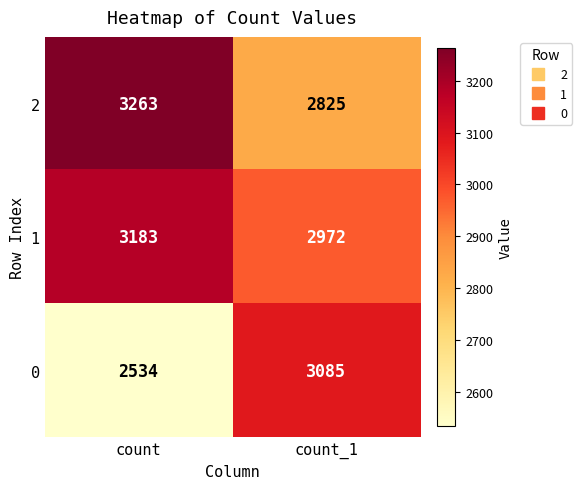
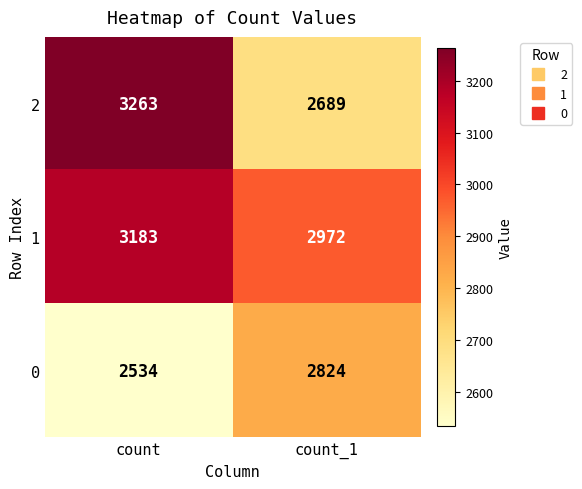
2, count_1: 2825 -> 2689
0, count_1: 3085 -> 2824
